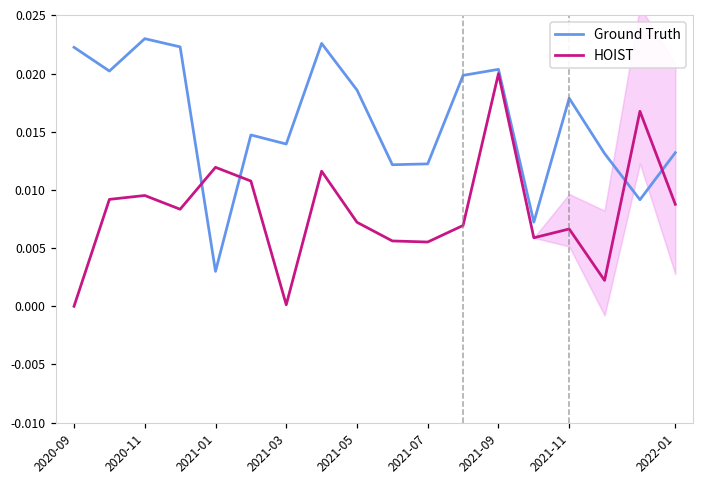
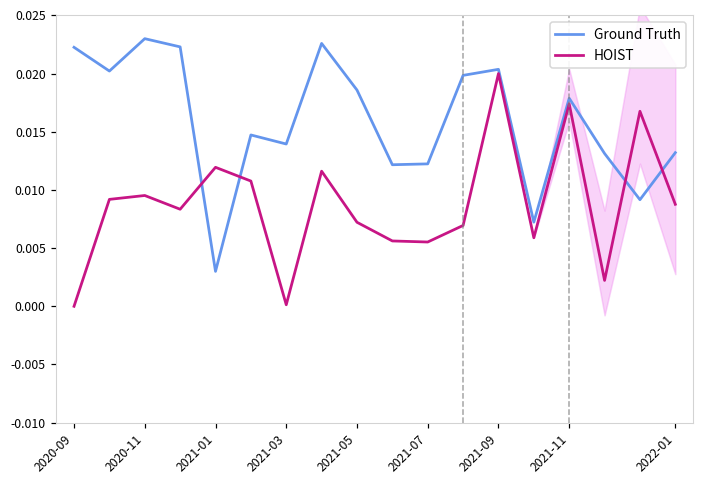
HOIST, 2021-11: 0.0066 -> 0.0174
